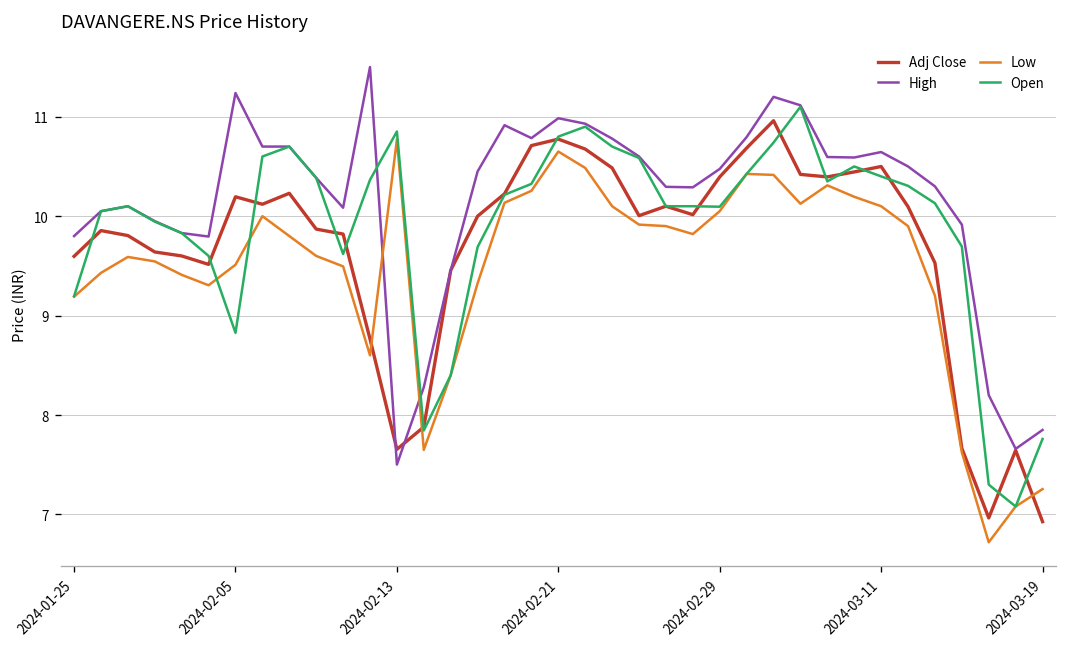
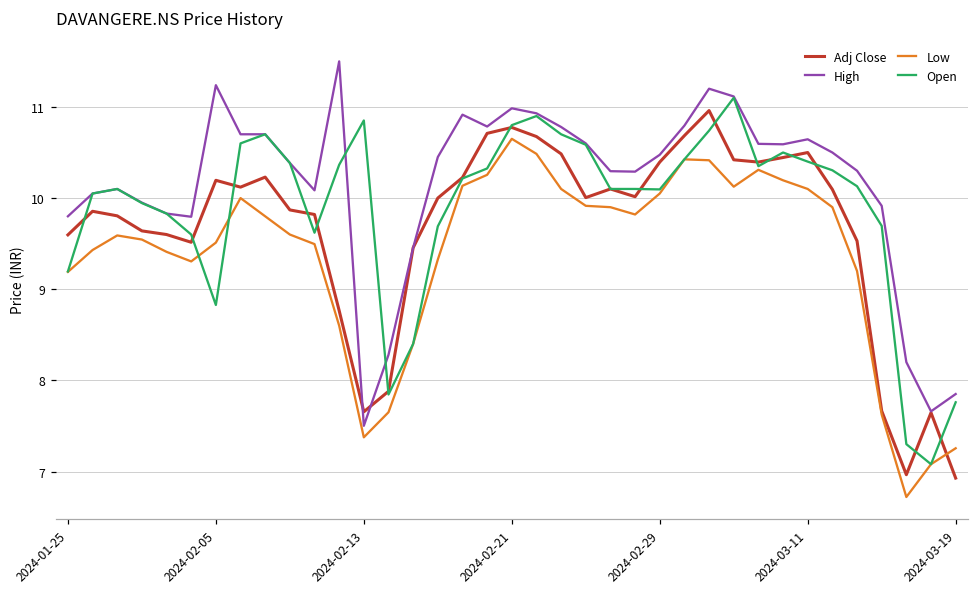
Low, 2024-02-13: 10.8 -> 7.4
